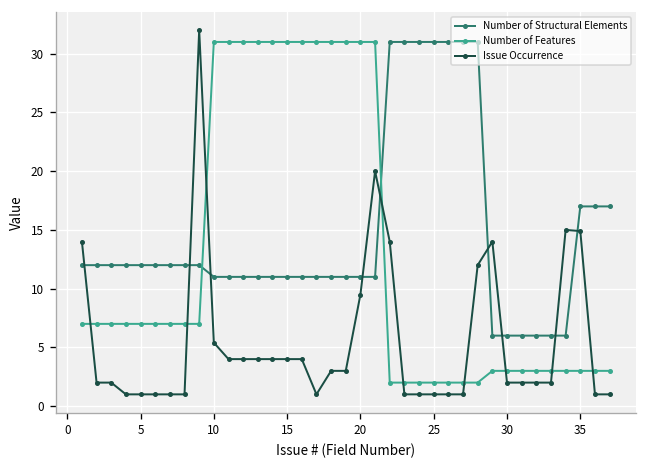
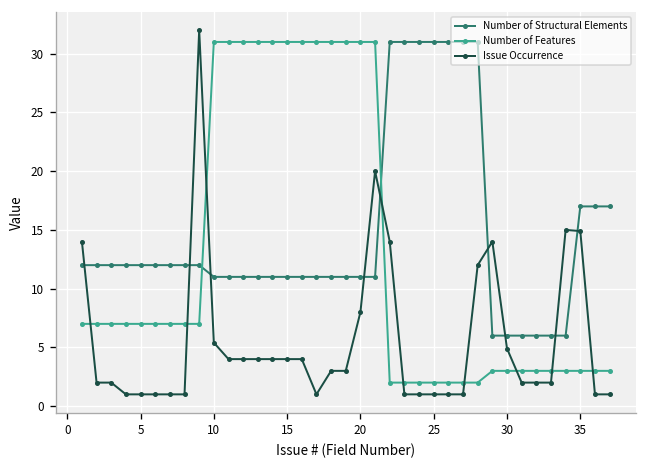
Issue Occurrence, 20: 10 -> 8
Issue Occurrence, 30: 2 -> 5
